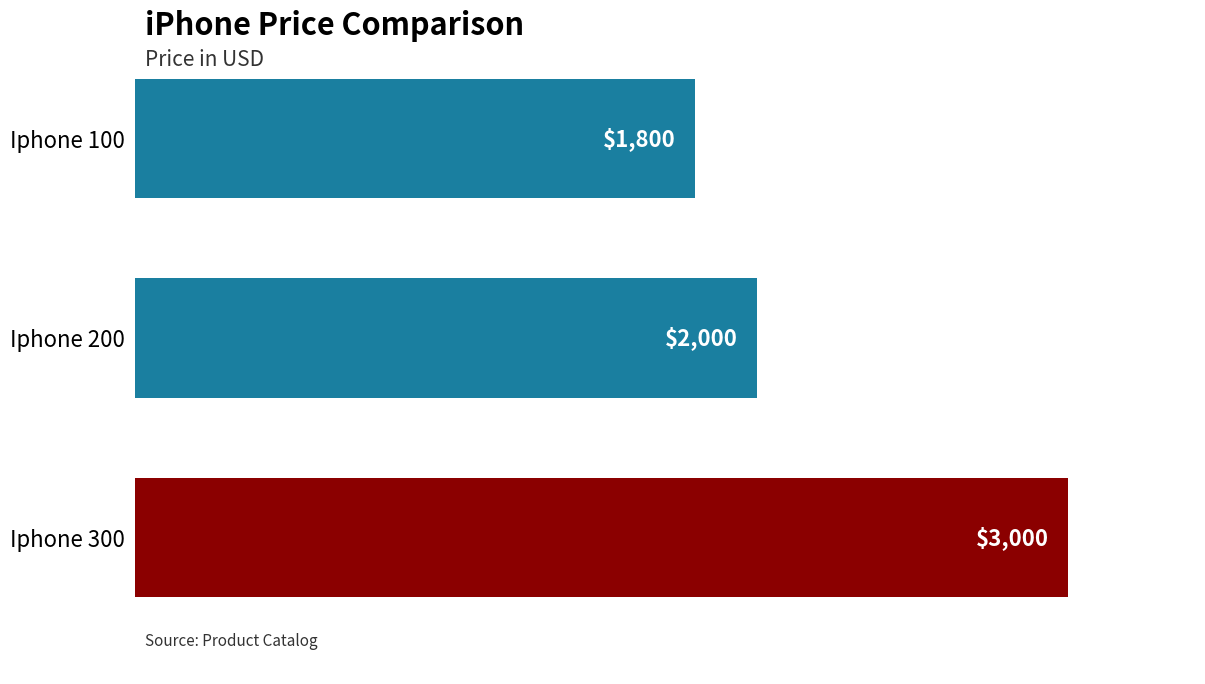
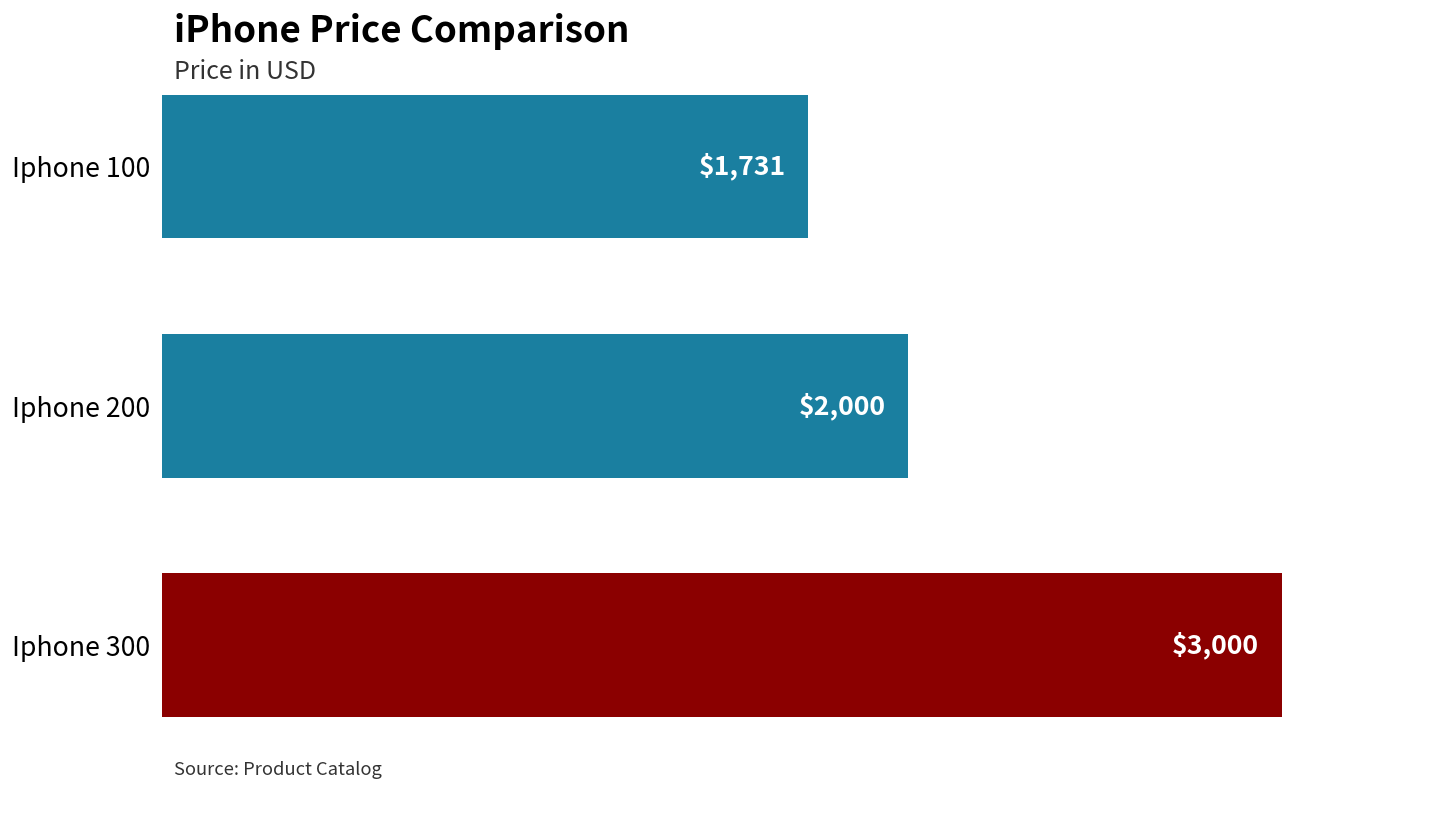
Iphone 100: $1,800 -> $1,731
